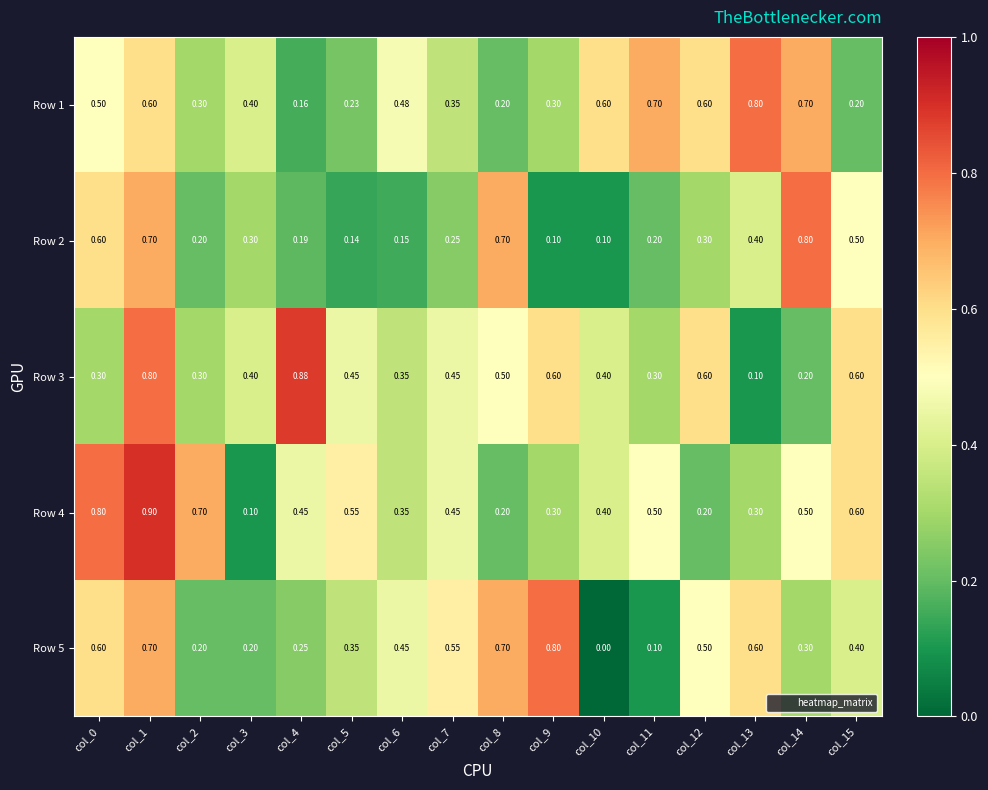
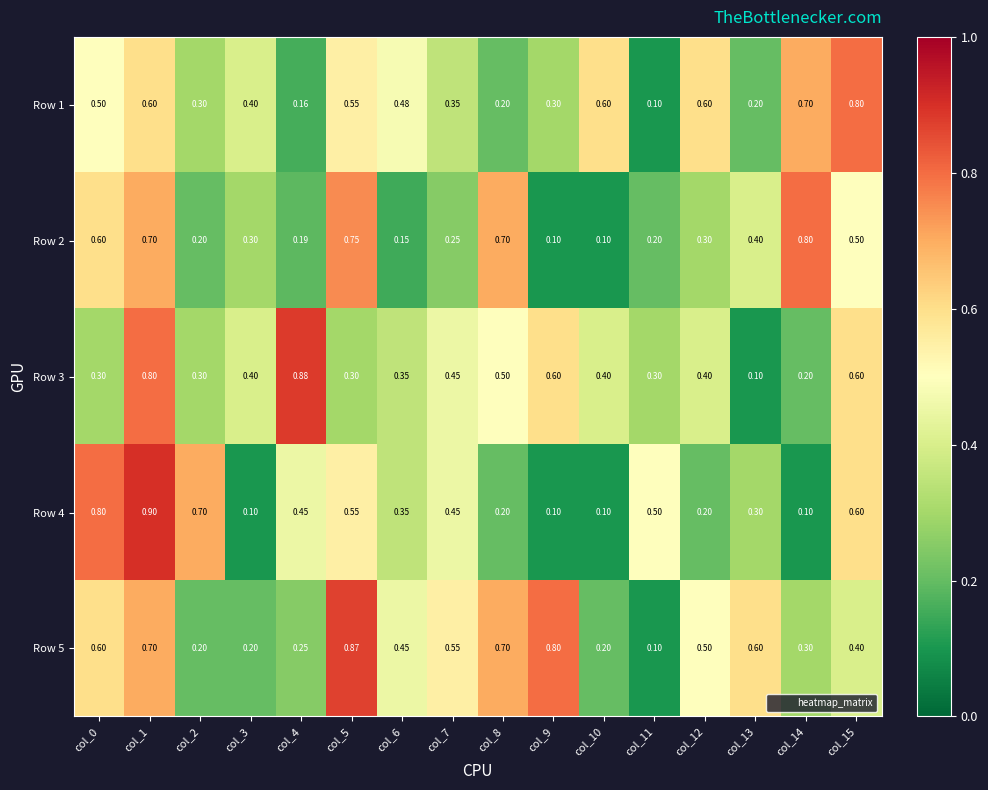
Row 1, col_5: 0.23 -> 0.55
Row 1, col_11: 0.70 -> 0.10
Row 1, col_13: 0.80 -> 0.20
Row 1, col_15: 0.20 -> 0.80
Row 2, col_5: 0.14 -> 0.75
Row 3, col_5: 0.45 -> 0.30
Row 3, col_12: 0.60 -> 0.40
Row 4, col_9: 0.30 -> 0.10
Row 4, col_10: 0.40 -> 0.10
Row 4, col_14: 0.50 -> 0.10
Row 5, col_5: 0.35 -> 0.87
Row 5, col_10: 0.00 -> 0.20
